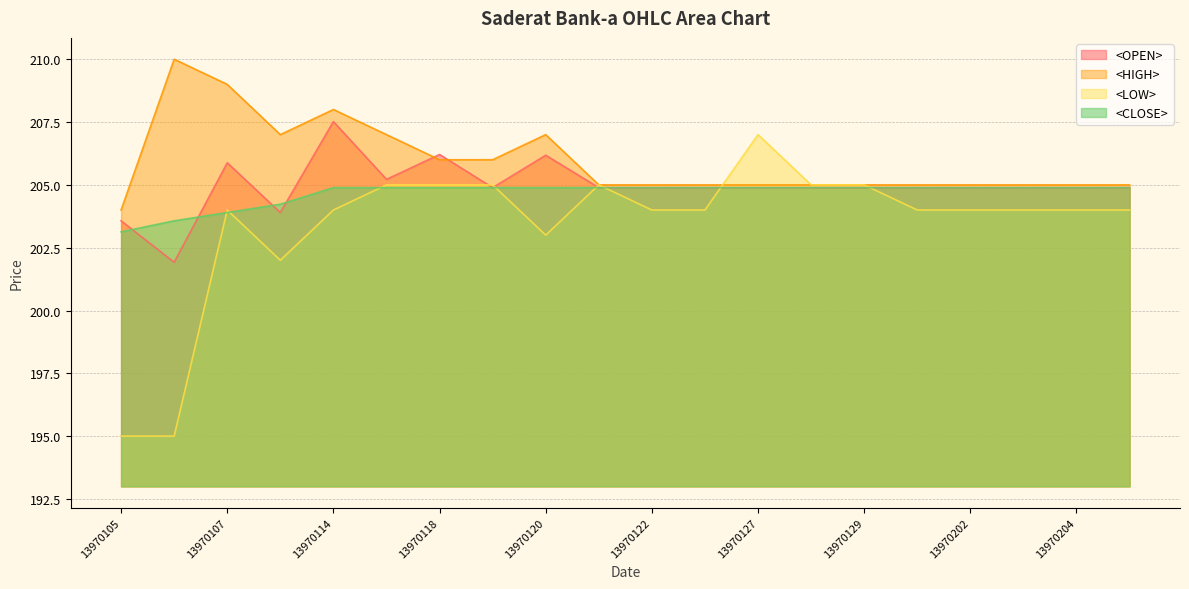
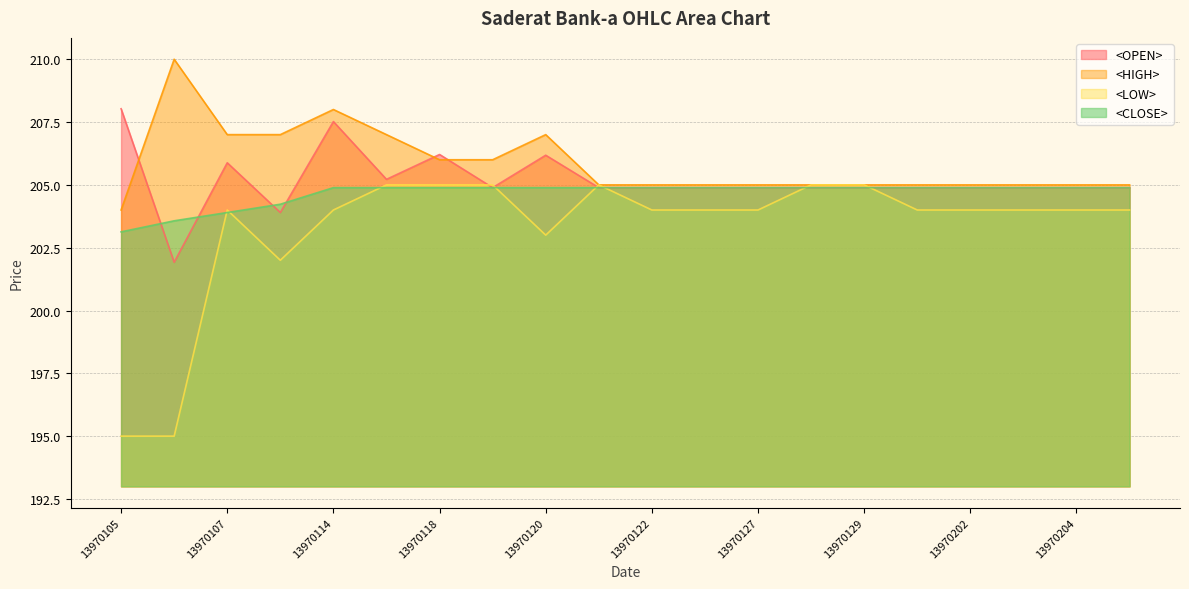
<OPEN>, 13970105: 203.6 -> 208.0
<HIGH>, 13970107: 209 -> 207
<LOW>, 13970127: 207 -> 204
